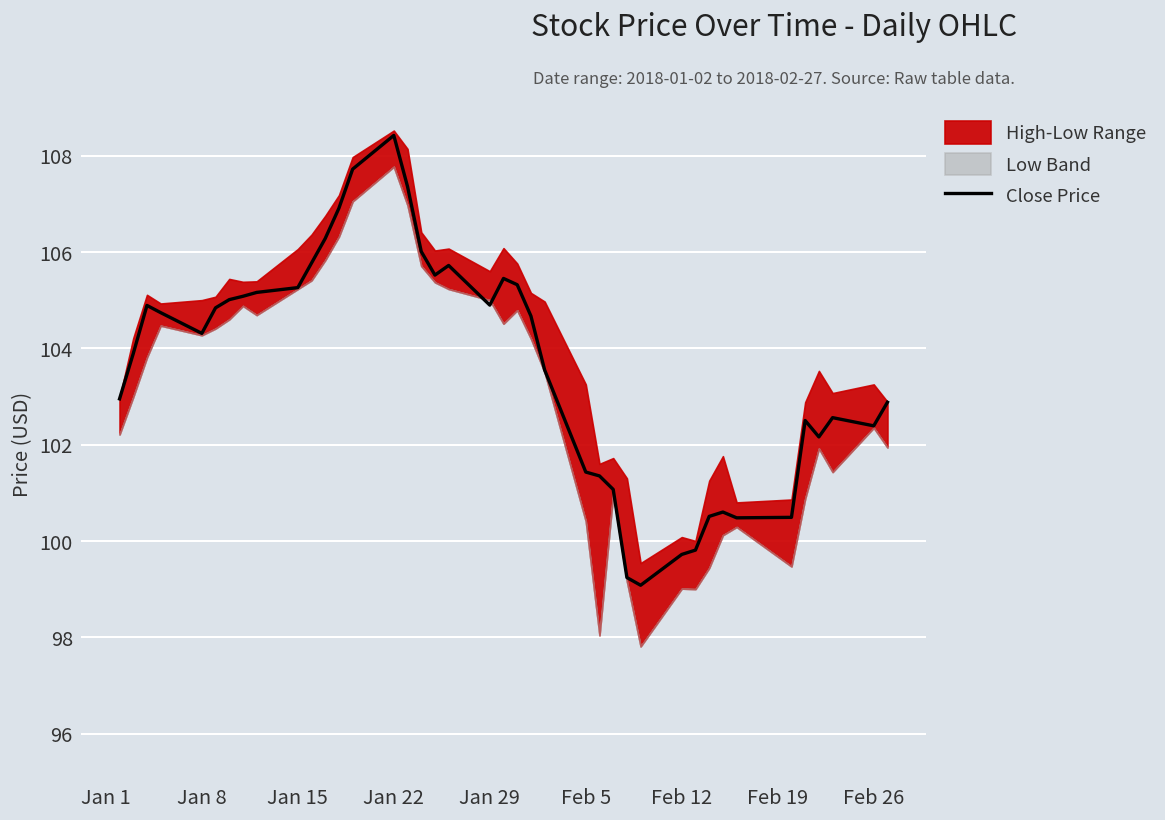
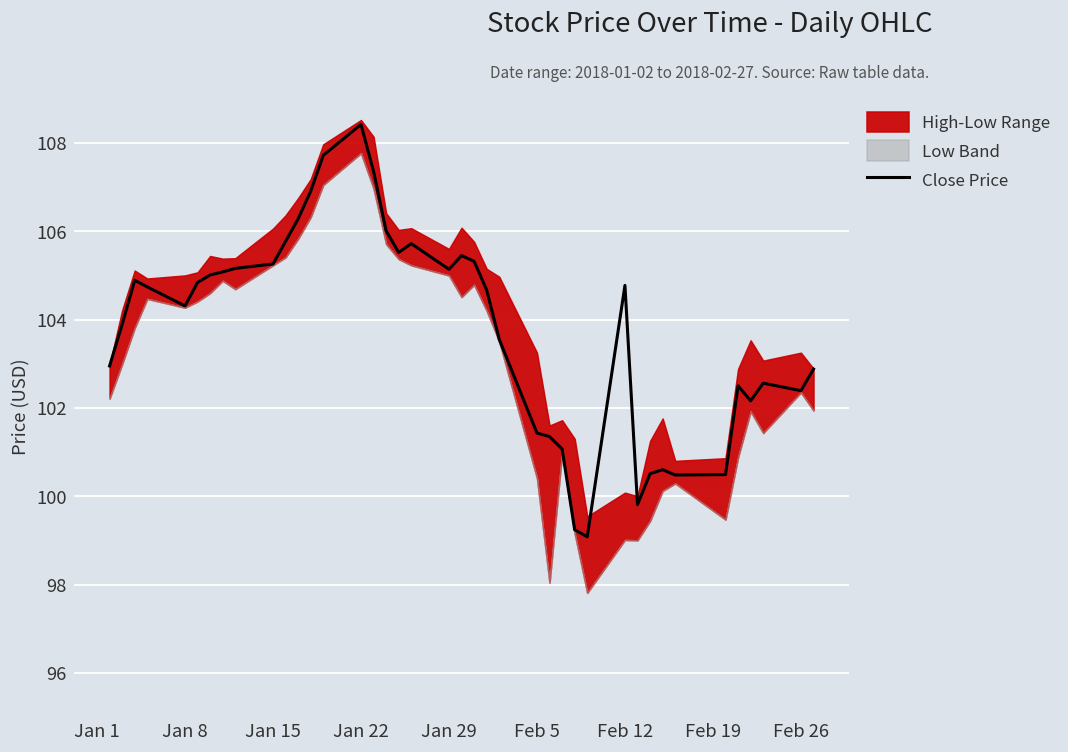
Close Price, Jan 29: 104.9 -> 105.1
Close Price, Feb 12: 99.7 -> 104.8
